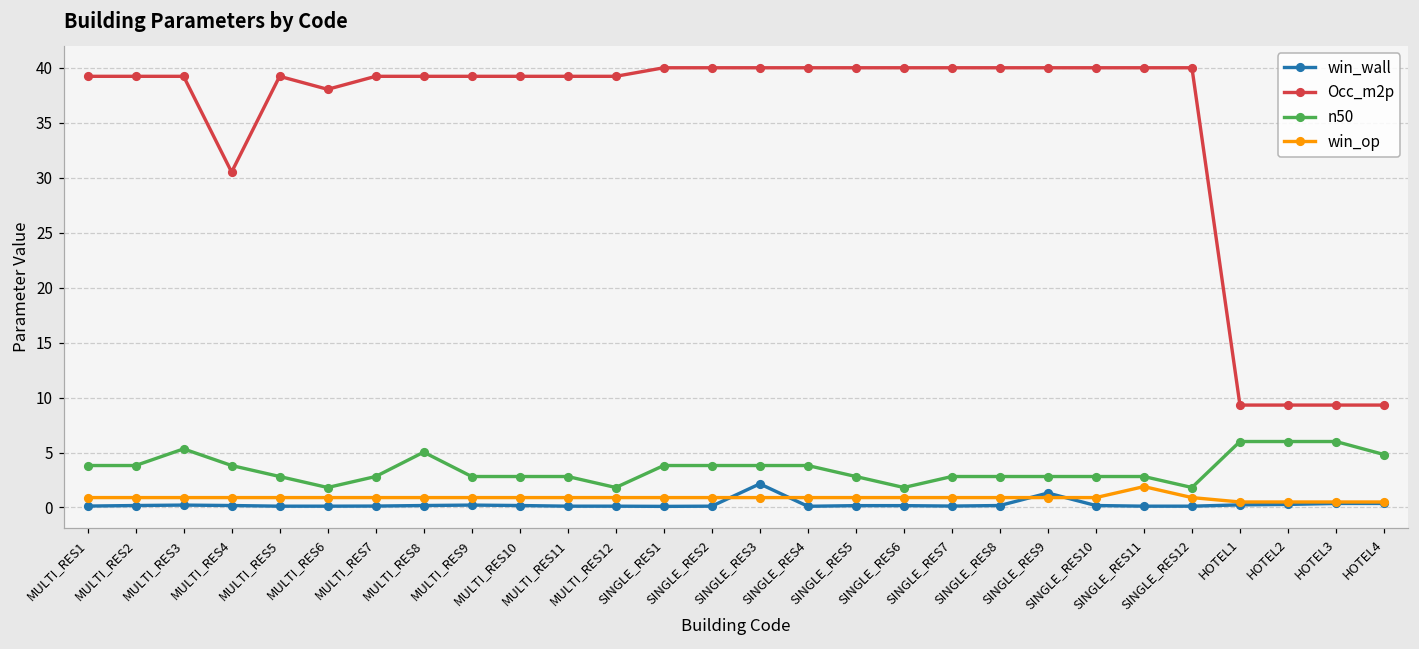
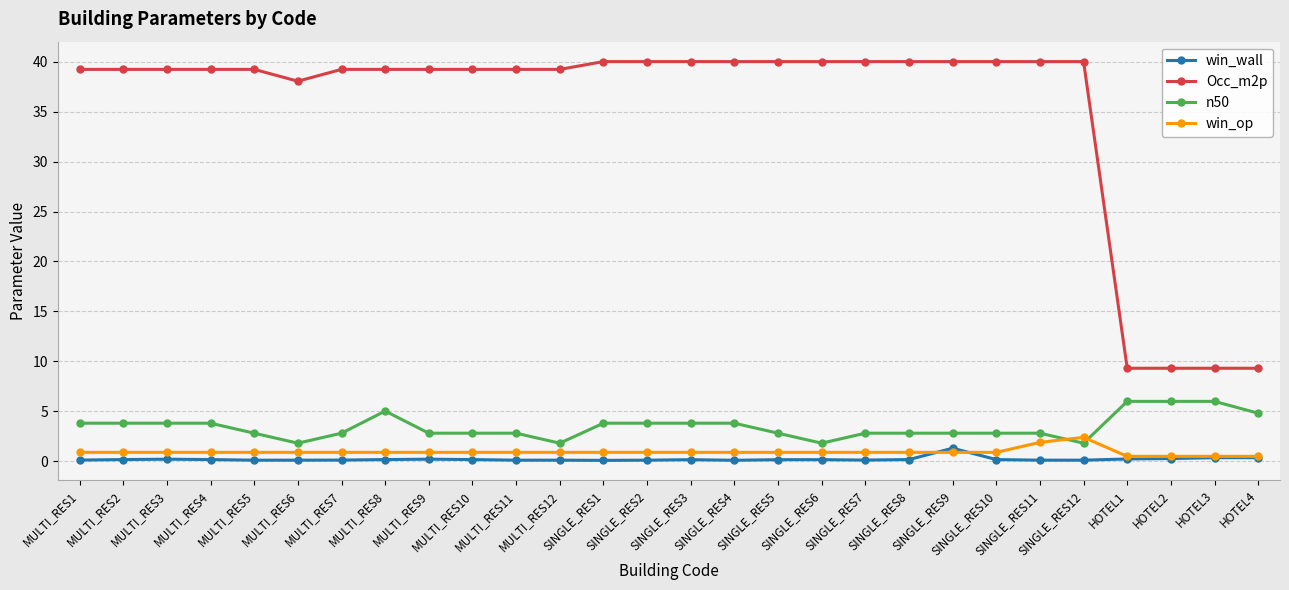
n50, MULTI_RES3: 5 -> 4
Occ_m2p, MULTI_RES4: 31 -> 39
win_wall, SINGLE_RES3: 2 -> 0
win_op, SINGLE_RES12: 1 -> 2
